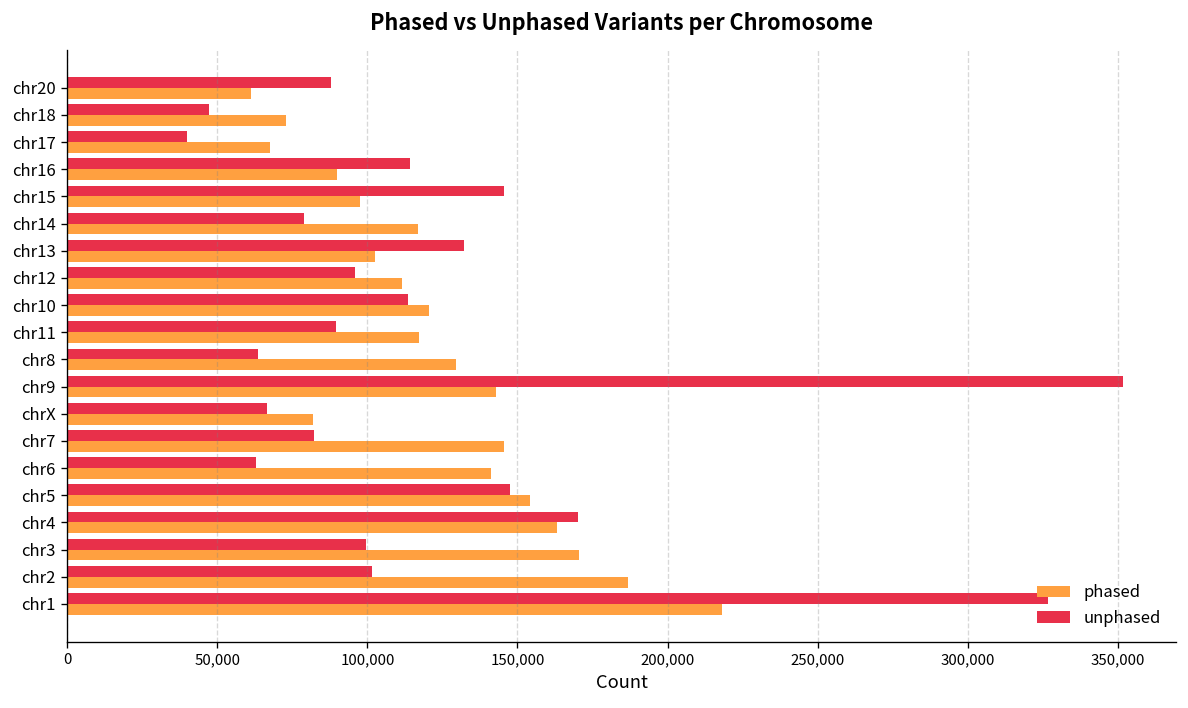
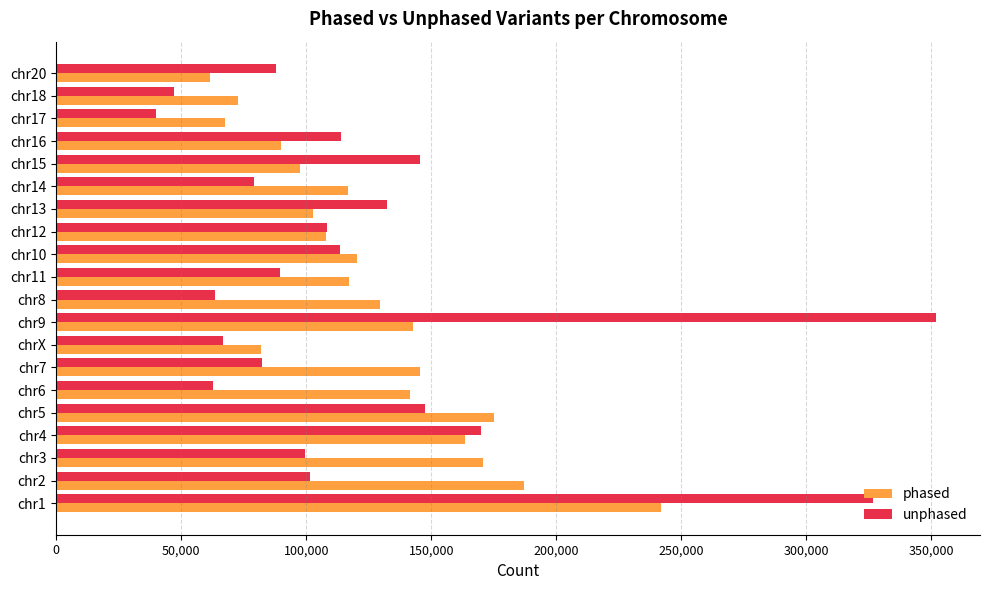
unphased, chr12: 96,000 -> 109,000
phased, chr12: 112,000 -> 108,000
phased, chr5: 154,000 -> 175,000
phased, chr1: 218,000 -> 242,000
